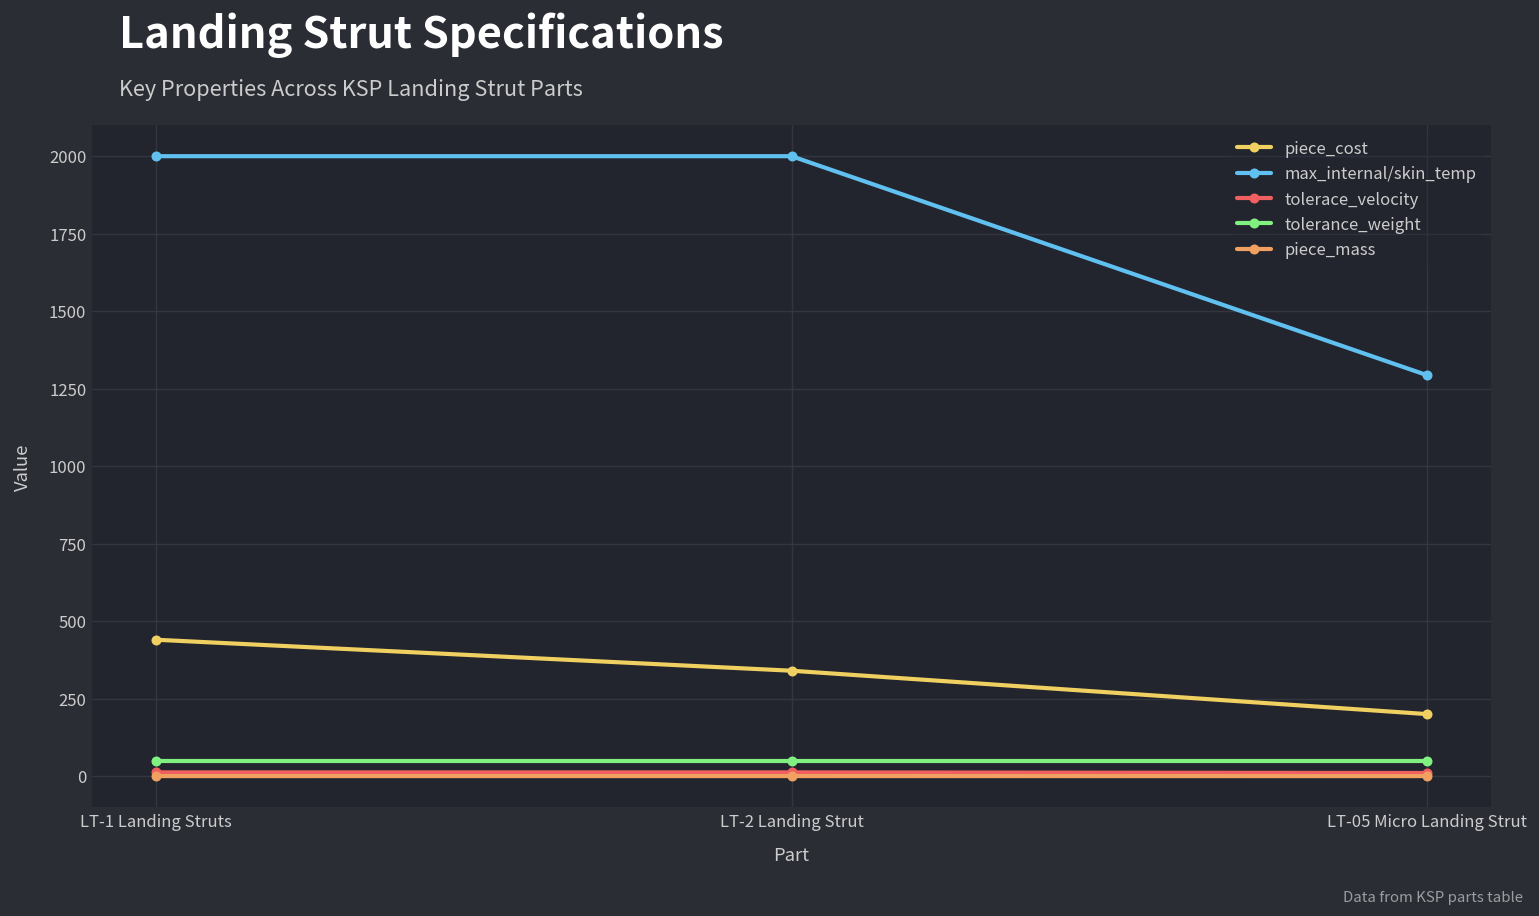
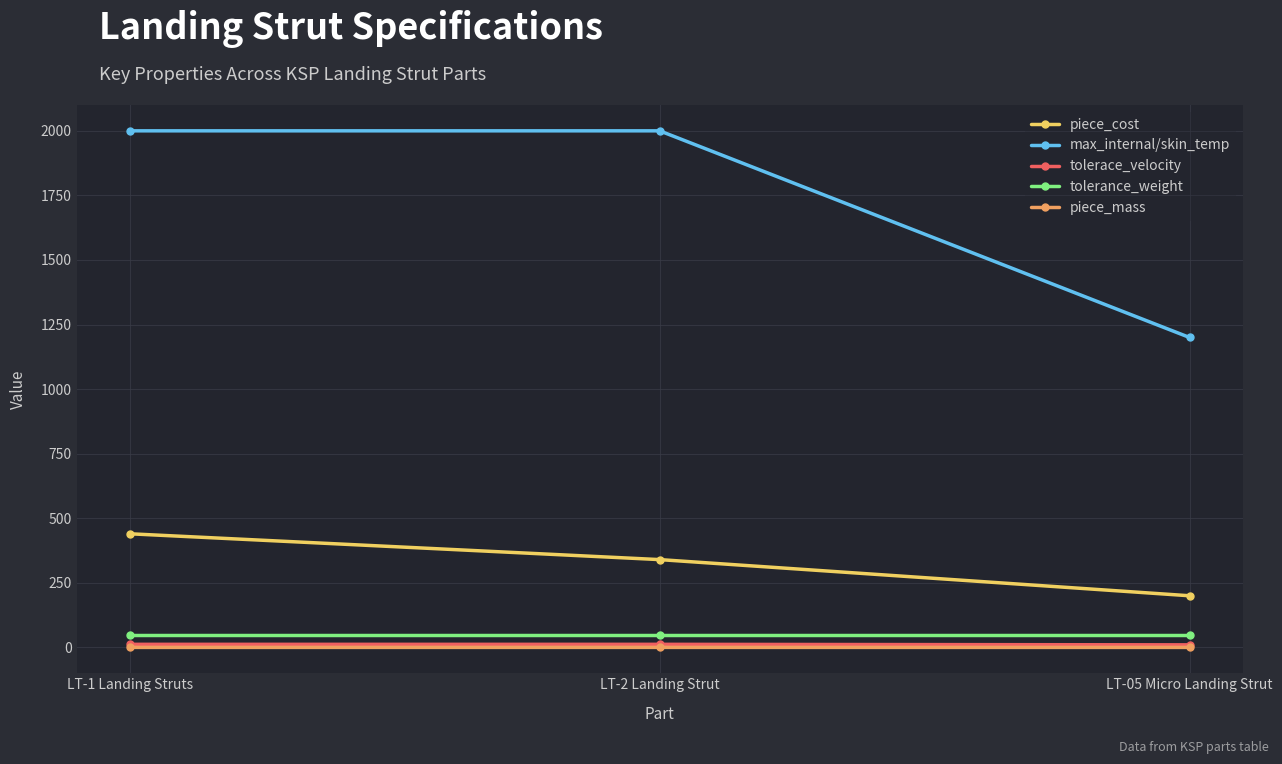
max_internal/skin_temp, LT-05 Micro Landing Strut: 1290 -> 1200
